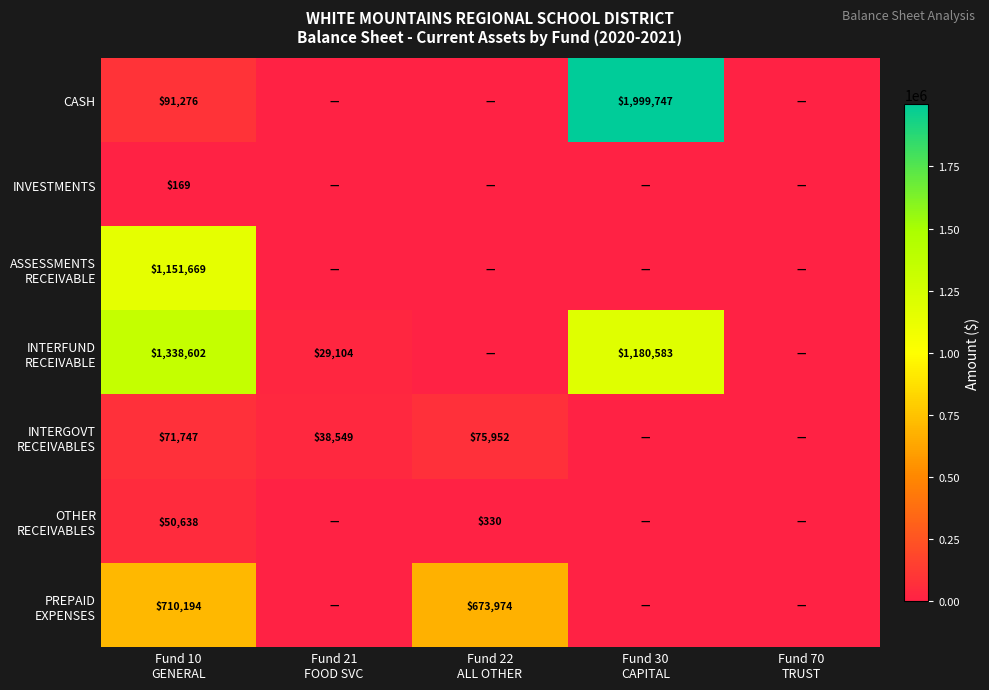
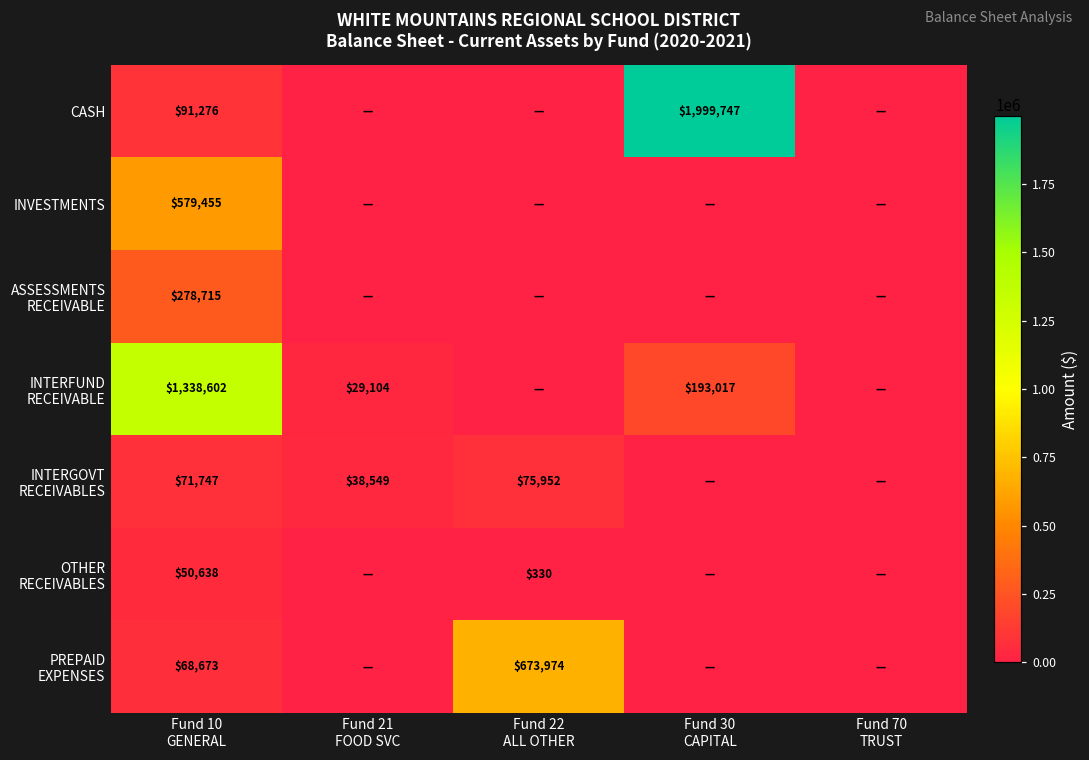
INVESTMENTS, Fund 10 GENERAL: $169 -> $579,455
ASSESSMENTS RECEIVABLE, Fund 10 GENERAL: $1,151,669 -> $278,715
INTERFUND RECEIVABLE, Fund 30 CAPITAL: $1,180,583 -> $193,017
PREPAID EXPENSES, Fund 10 GENERAL: $710,194 -> $68,673
